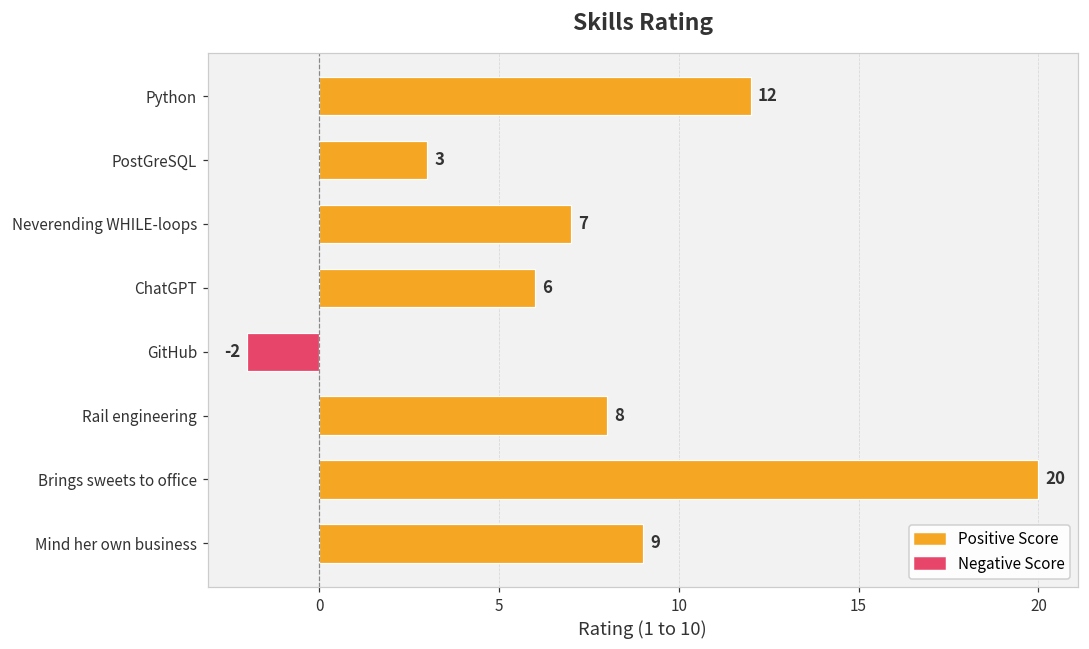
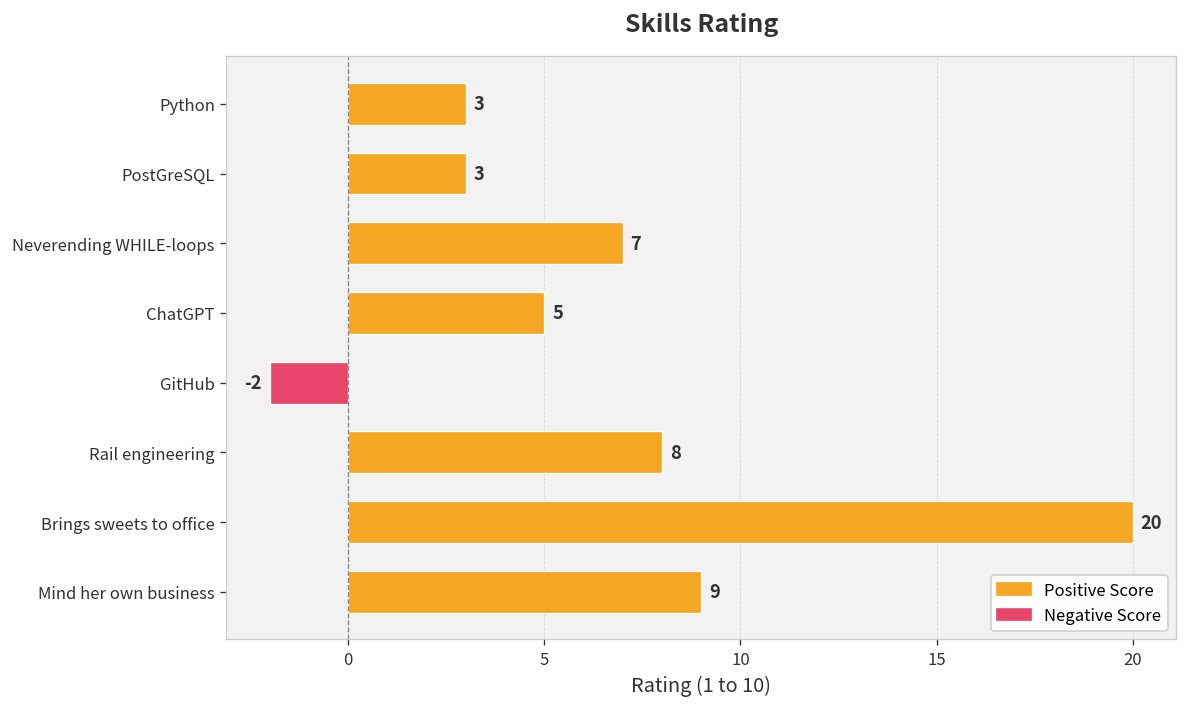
Python: 12 -> 3
ChatGPT: 6 -> 5
